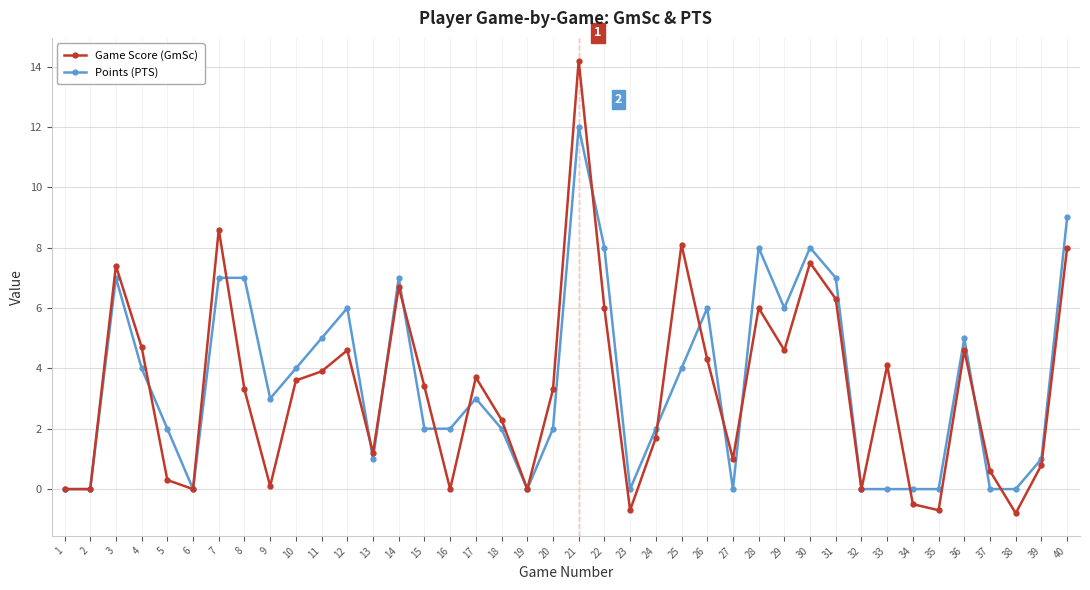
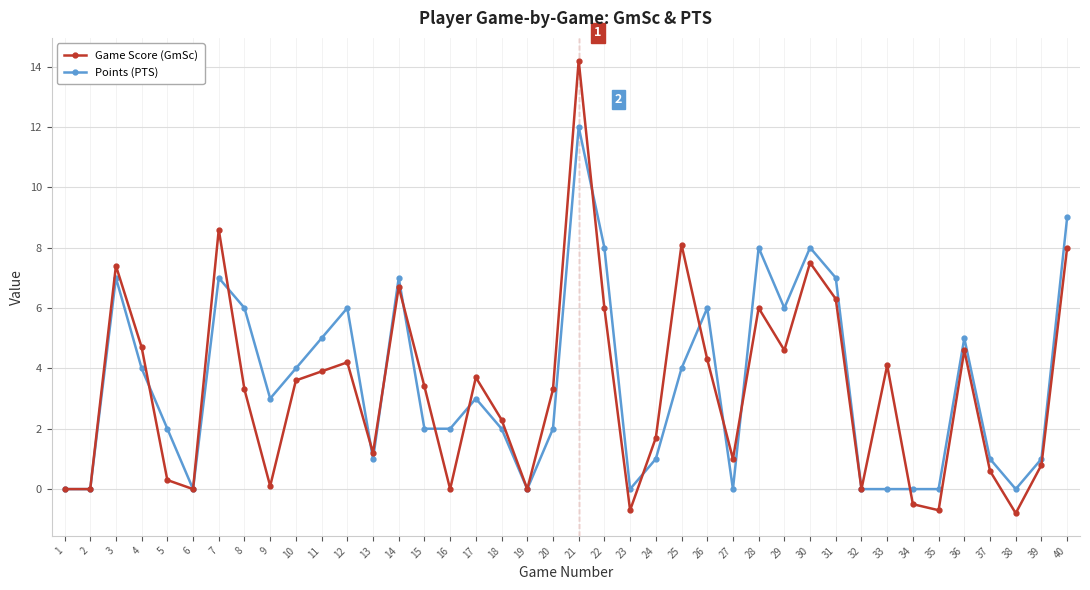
Points (PTS), 8: 7 -> 6
Game Score (GmSc), 12: 4.6 -> 4.2
Points (PTS), 24: 2 -> 1
Points (PTS), 37: 0 -> 1
